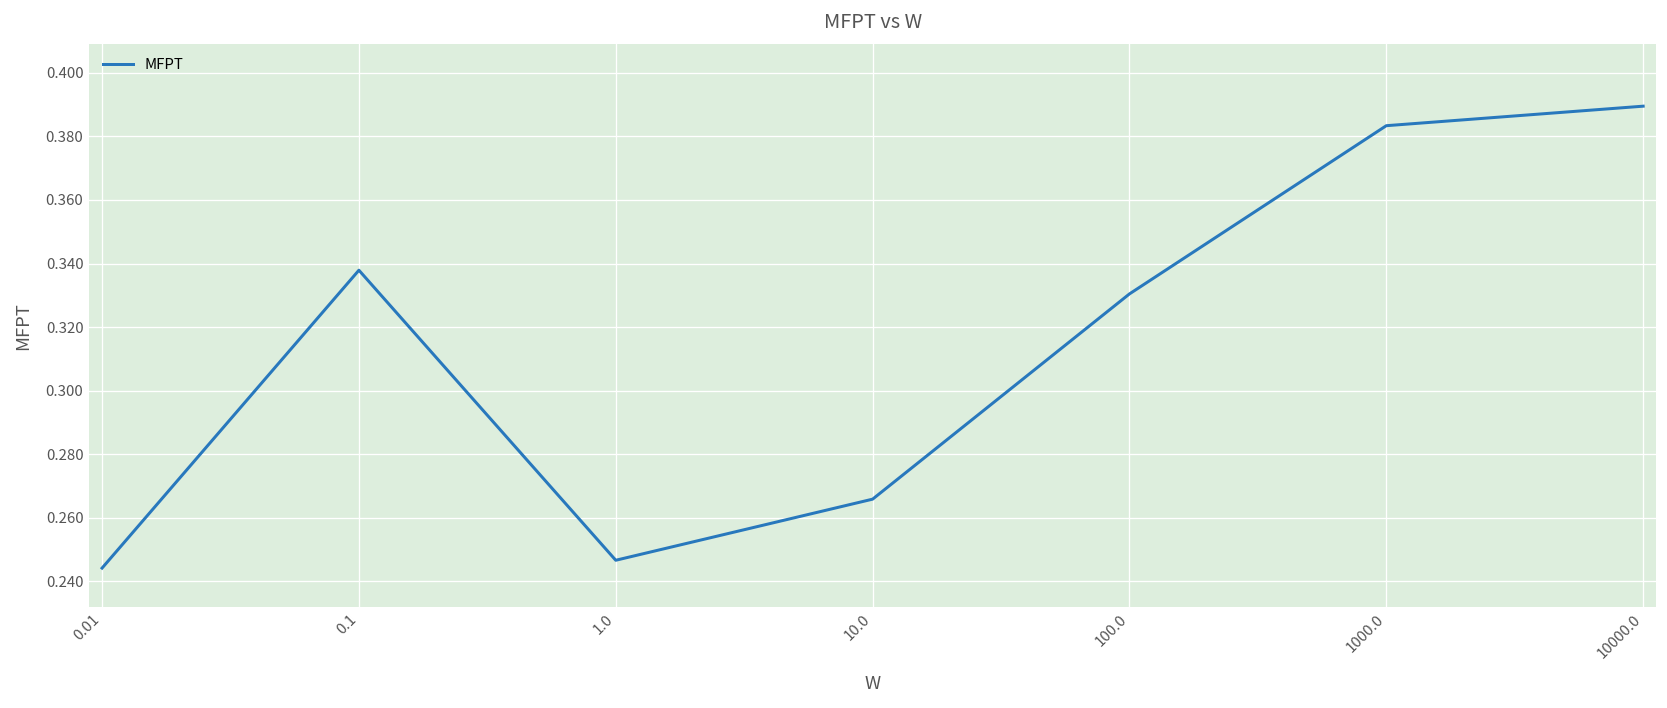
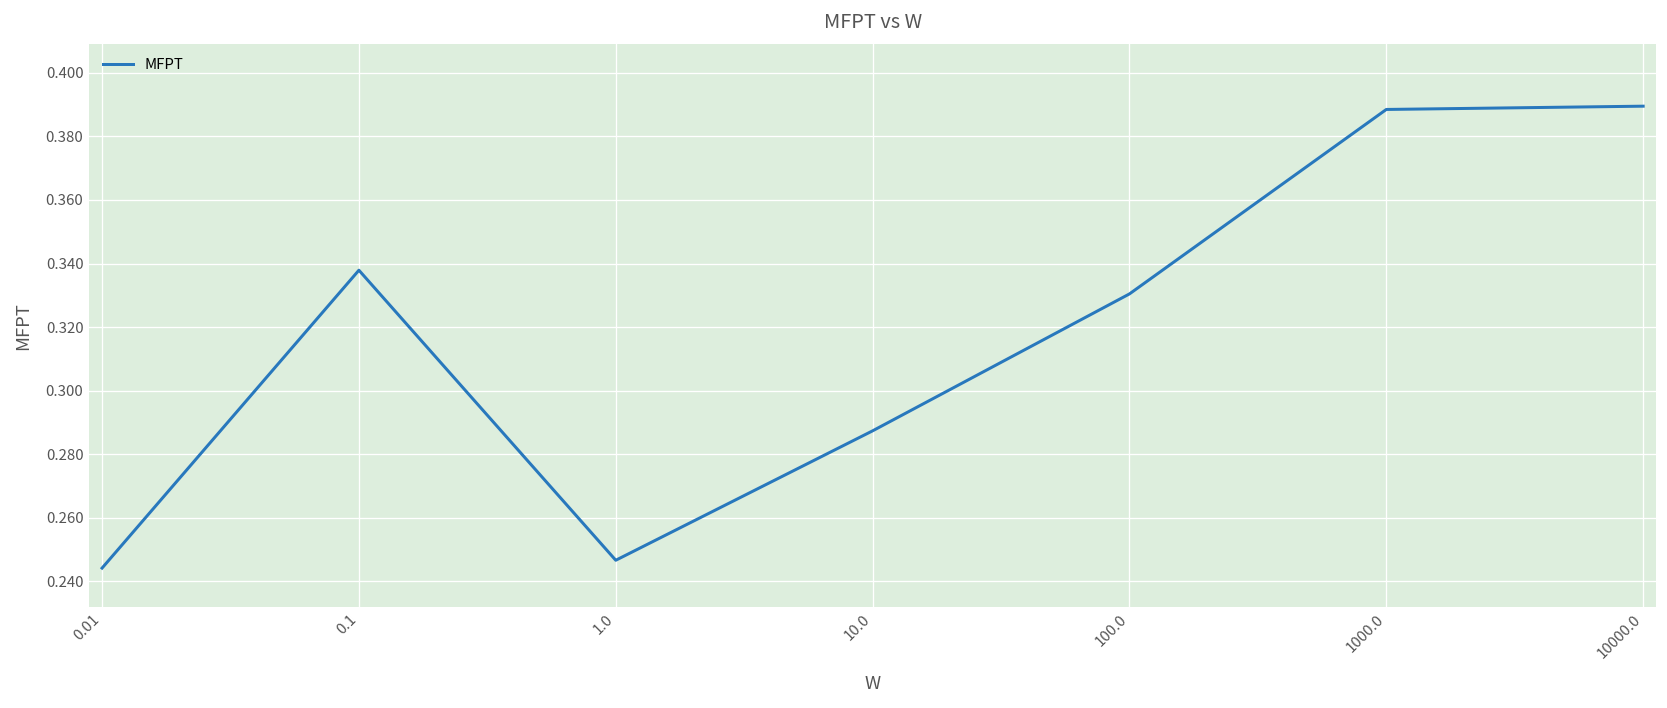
10.0: 0.266 -> 0.287
1000.0: 0.383 -> 0.388
